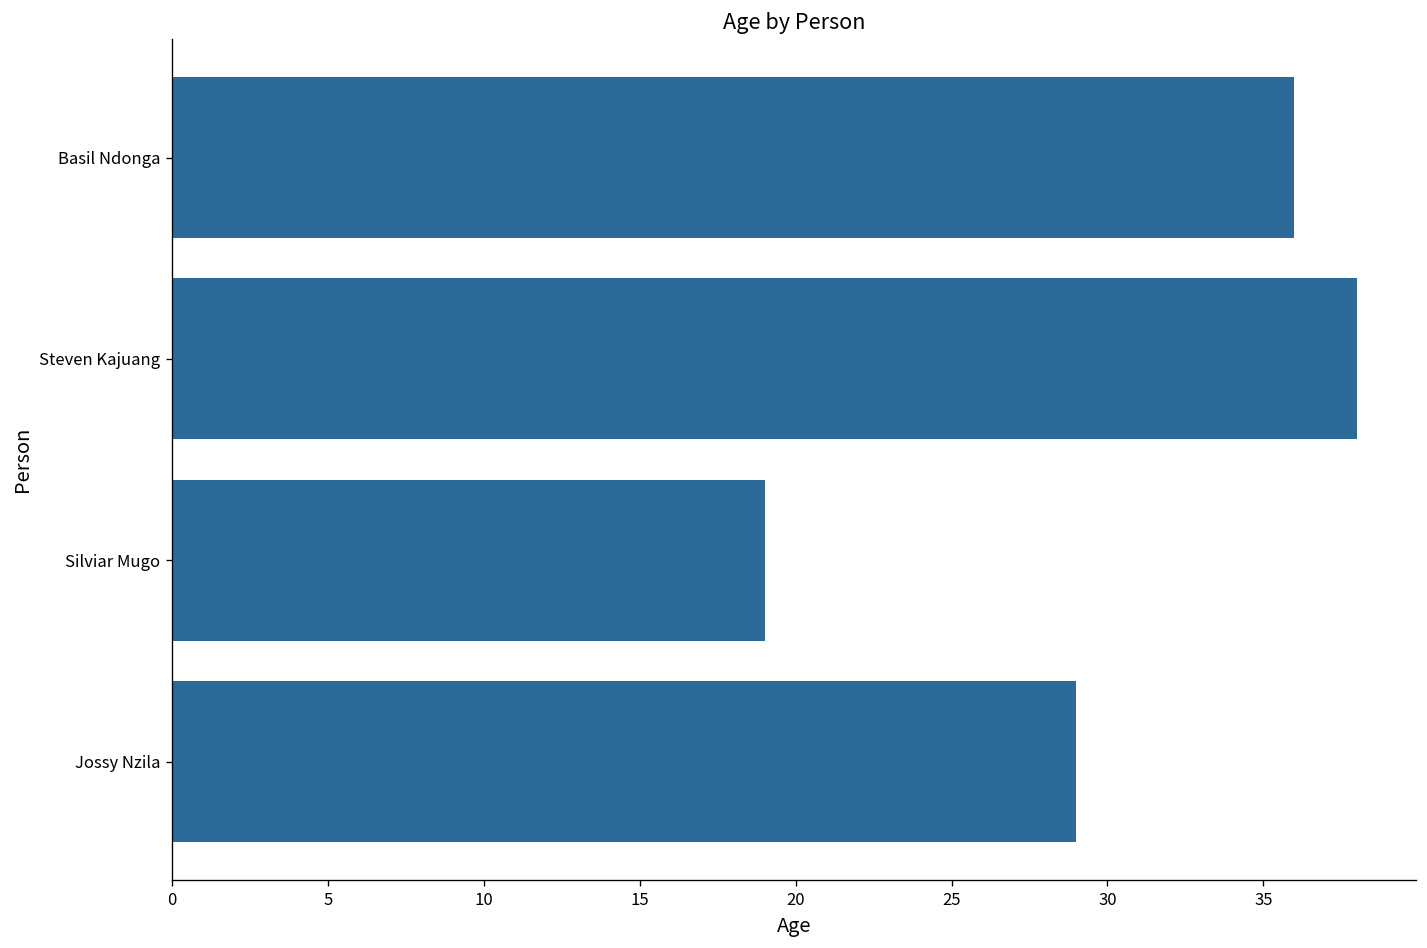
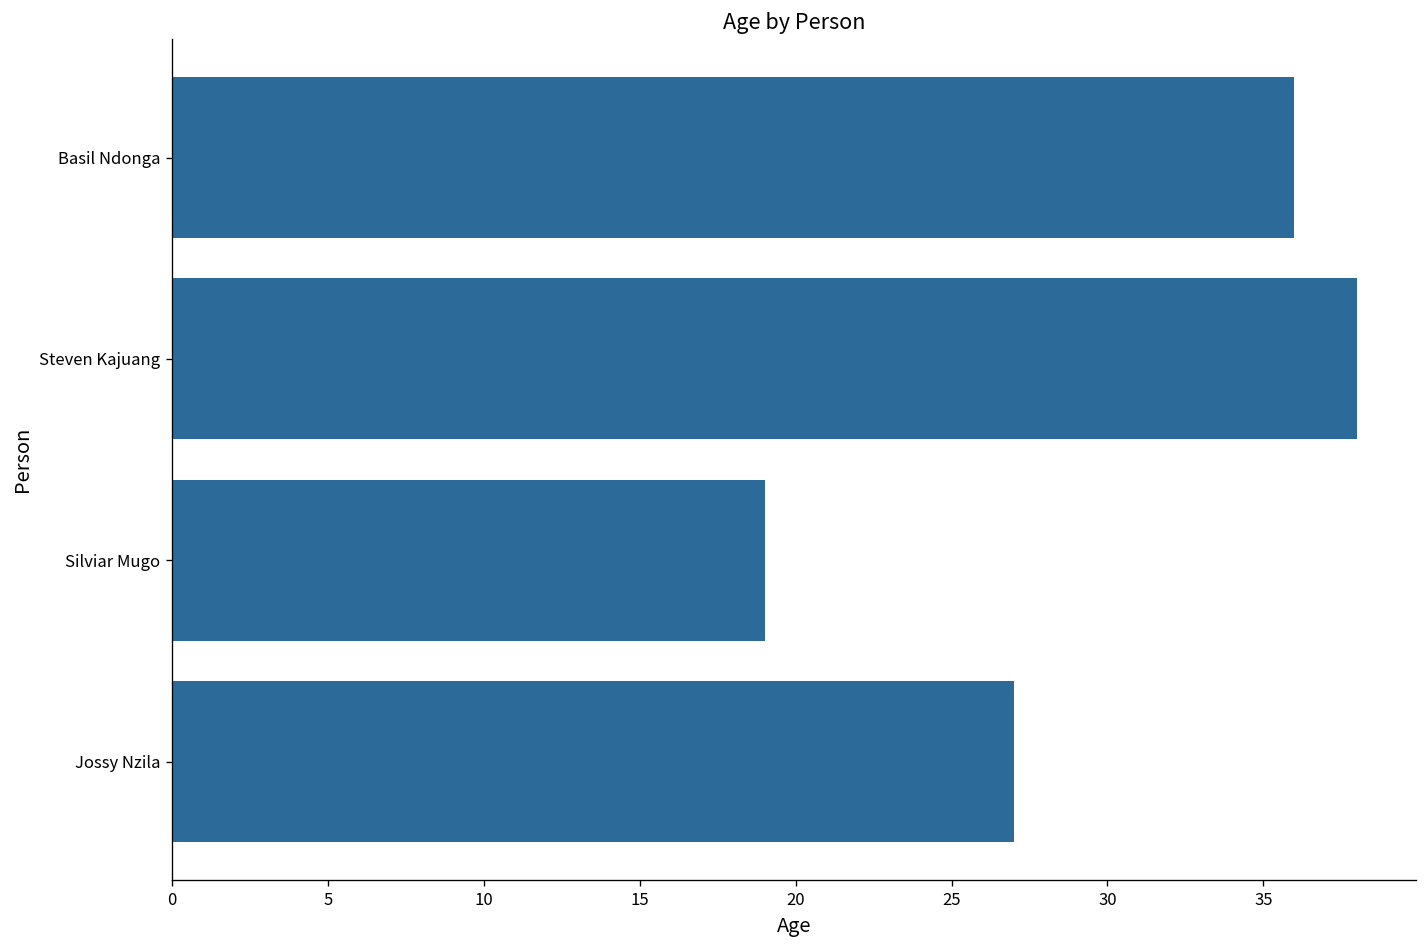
Jossy Nzila: 29 -> 27
